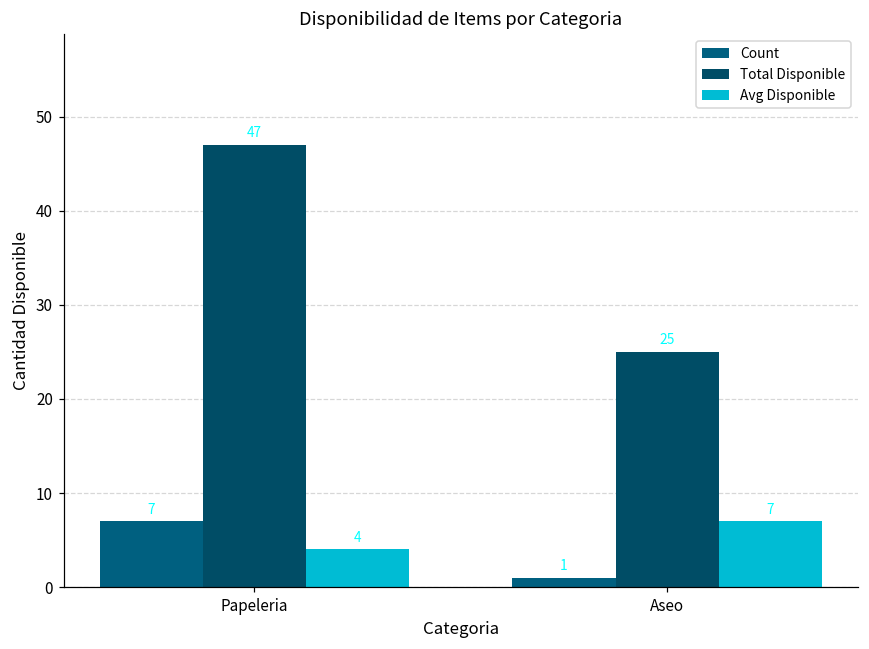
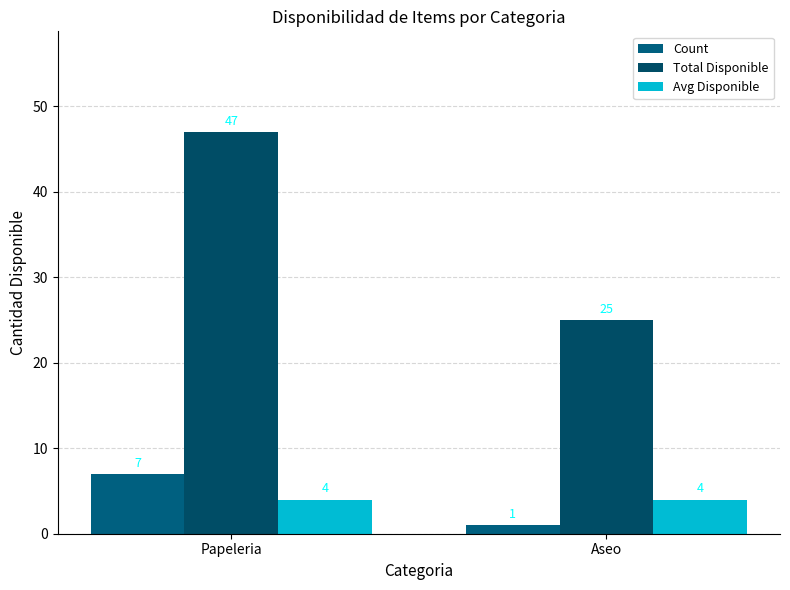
Avg Disponible, Aseo: 7 -> 4
